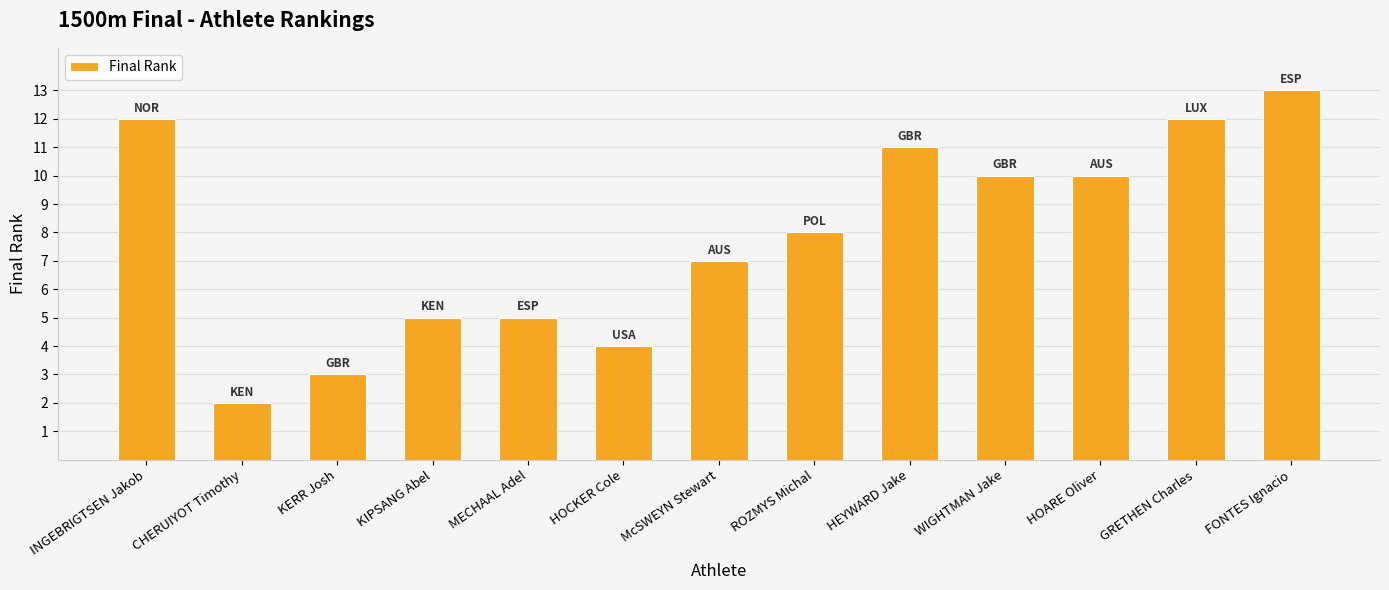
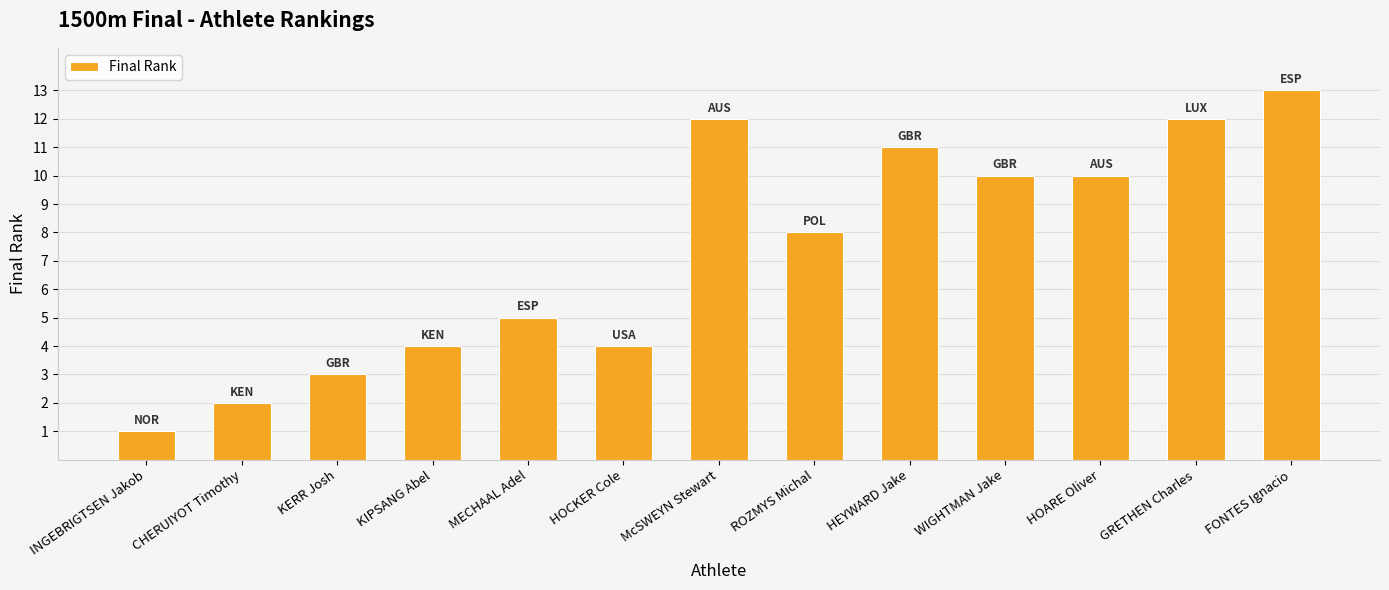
INGEBRIGTSEN Jakob: 12 -> 1
KIPSANG Abel: 5 -> 4
McSWEYN Stewart: 7 -> 12
